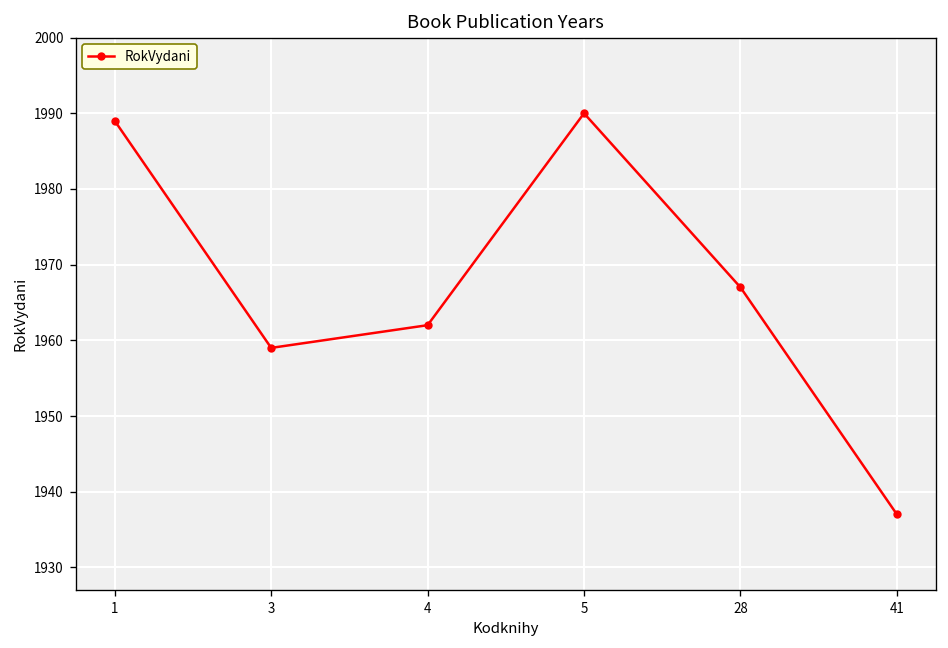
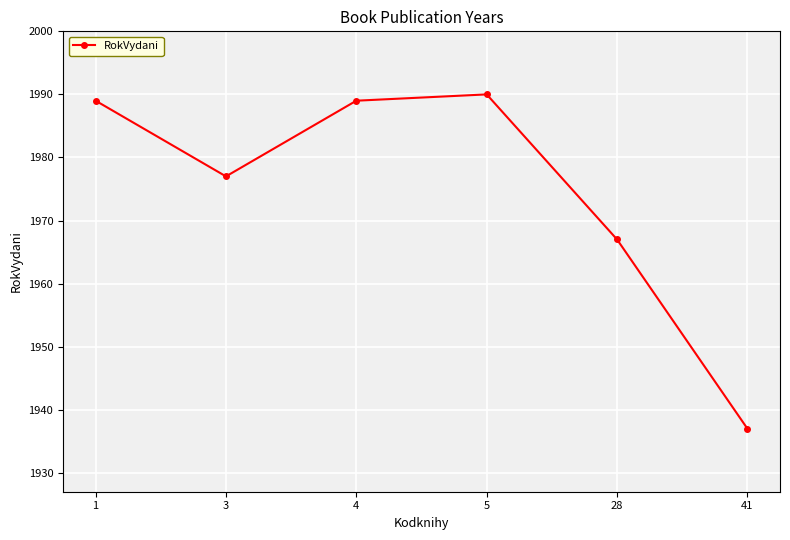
3: 1959 -> 1977
4: 1962 -> 1989
